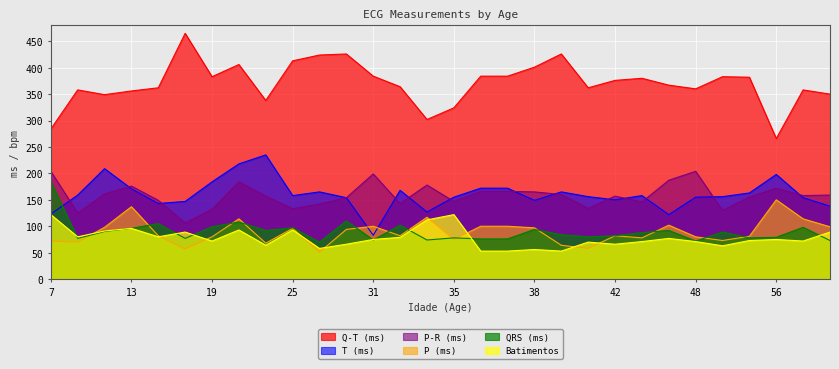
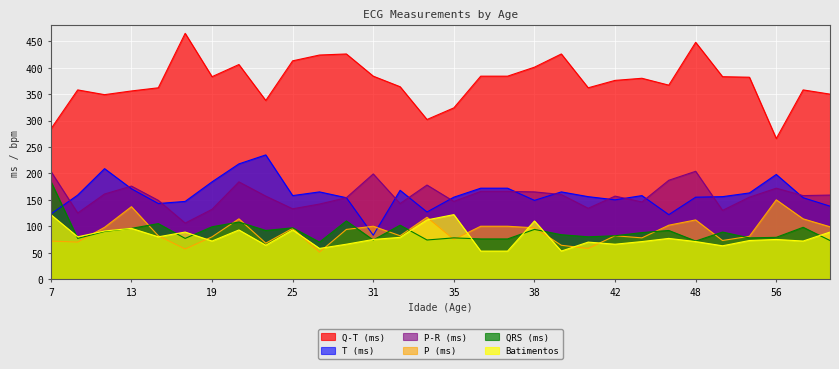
Batimentos, 38: 60 -> 110
Q-T (ms), 48: 360 -> 450
P (ms), 48: 80 -> 110
